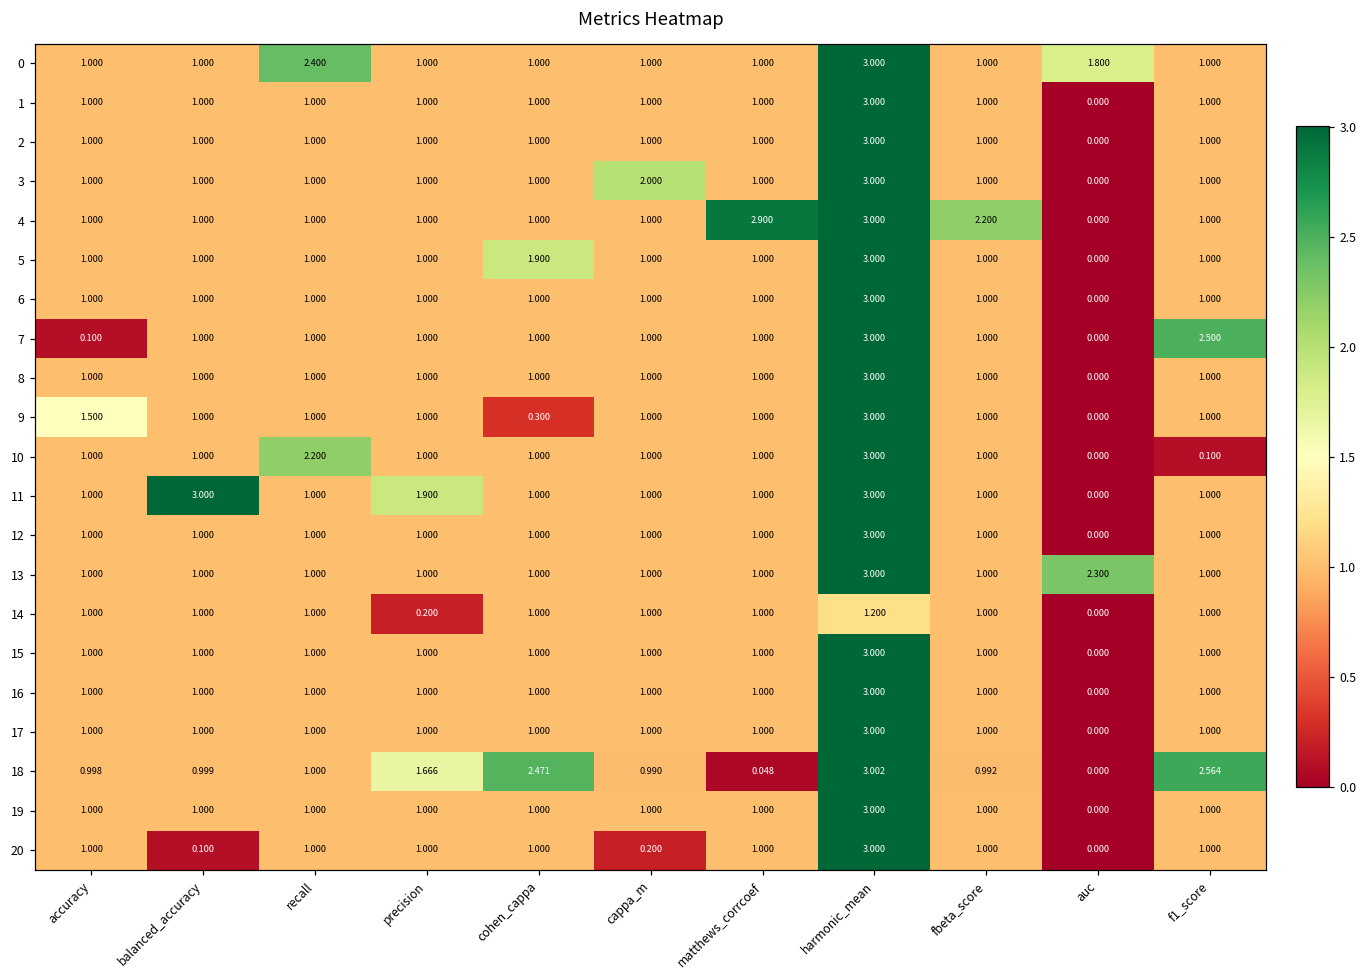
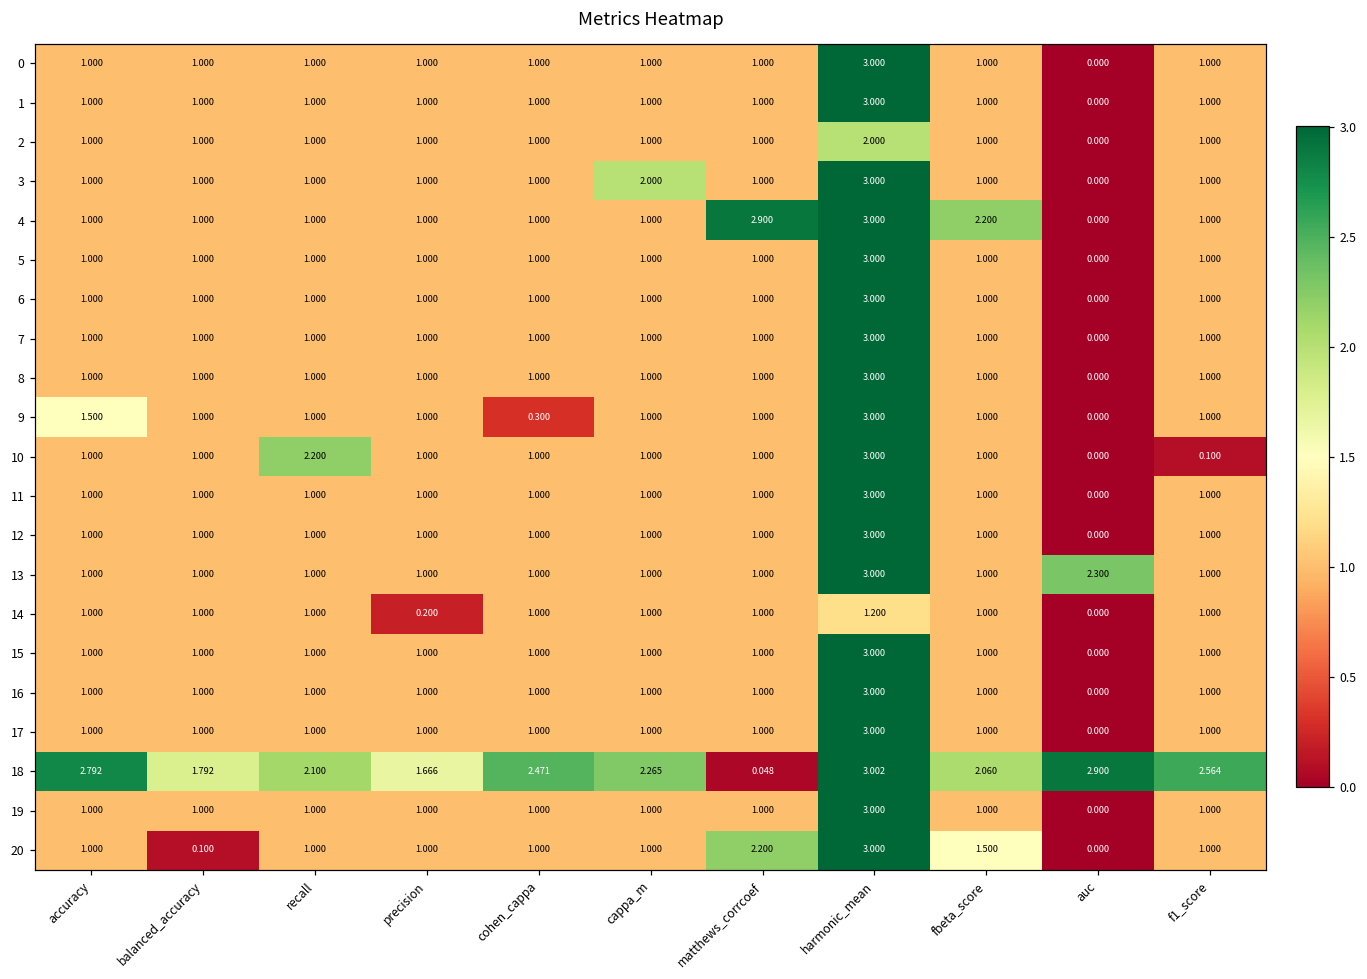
0, recall: 2.400 -> 1.000
0, auc: 1.800 -> 0.000
2, harmonic_mean: 3.000 -> 2.000
5, cohen_cappa: 1.900 -> 1.000
7, accuracy: 0.100 -> 1.000
7, f1_score: 2.500 -> 1.000
11, balanced_accuracy: 3.000 -> 1.000
11, precision: 1.900 -> 1.000
18, accuracy: 0.998 -> 2.792
18, balanced_accuracy: 0.999 -> 1.792
18, recall: 1.000 -> 2.100
18, cappa_m: 0.990 -> 2.265
18, fbeta_score: 0.992 -> 2.060
18, auc: 0.000 -> 2.900
20, cappa_m: 0.200 -> 1.000
20, matthews_corrcoef: 1.000 -> 2.200
20, fbeta_score: 1.000 -> 1.500
